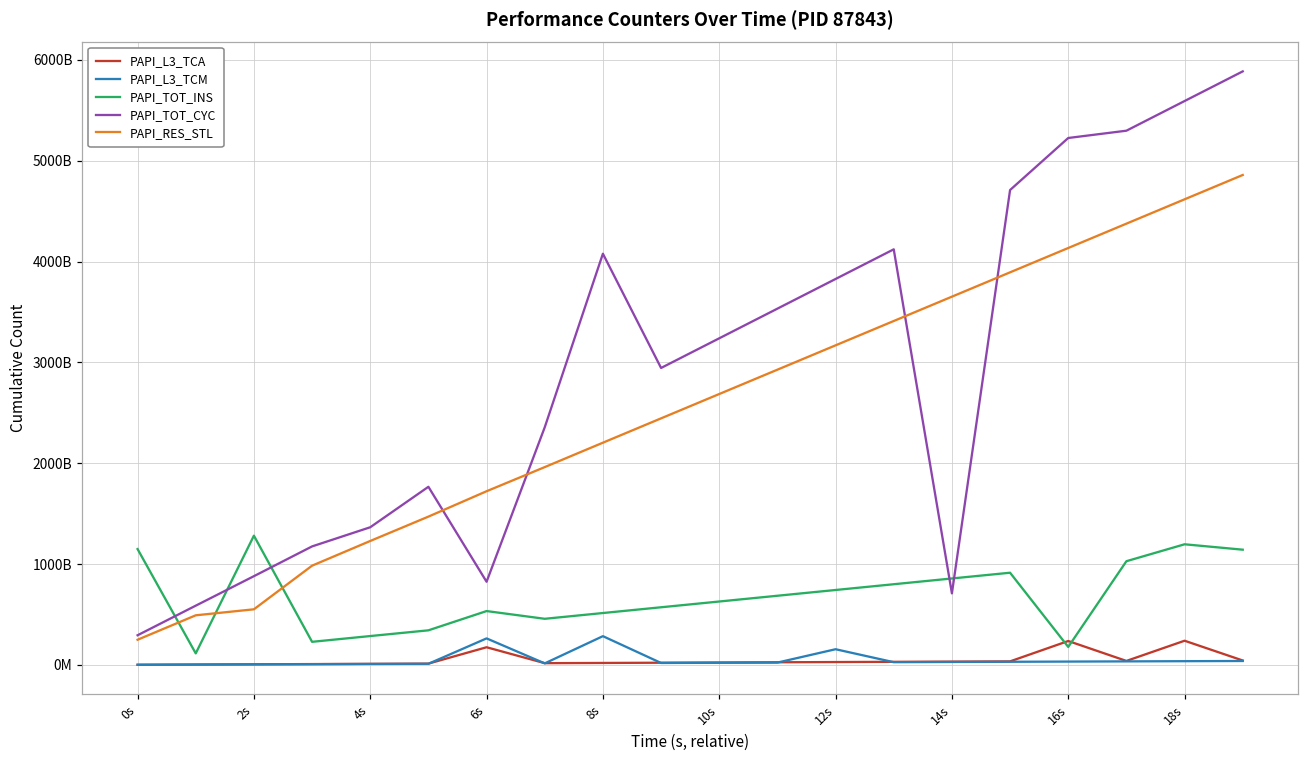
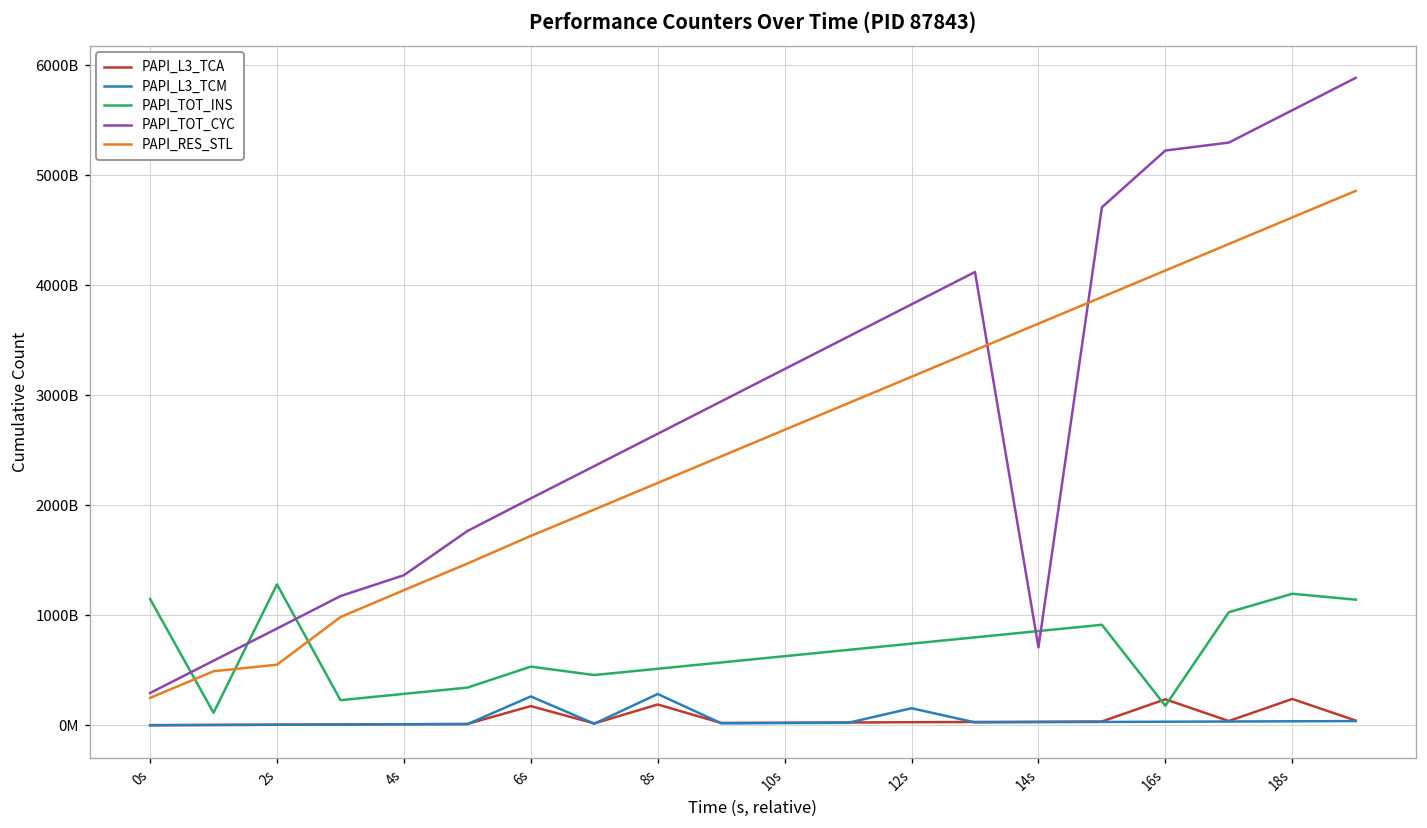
PAPI_TOT_CYC, 6s: 800000000000 -> 2100000000000
PAPI_L3_TCA, 8s: 0 -> 200000000000
PAPI_TOT_CYC, 8s: 4100000000000 -> 2700000000000
